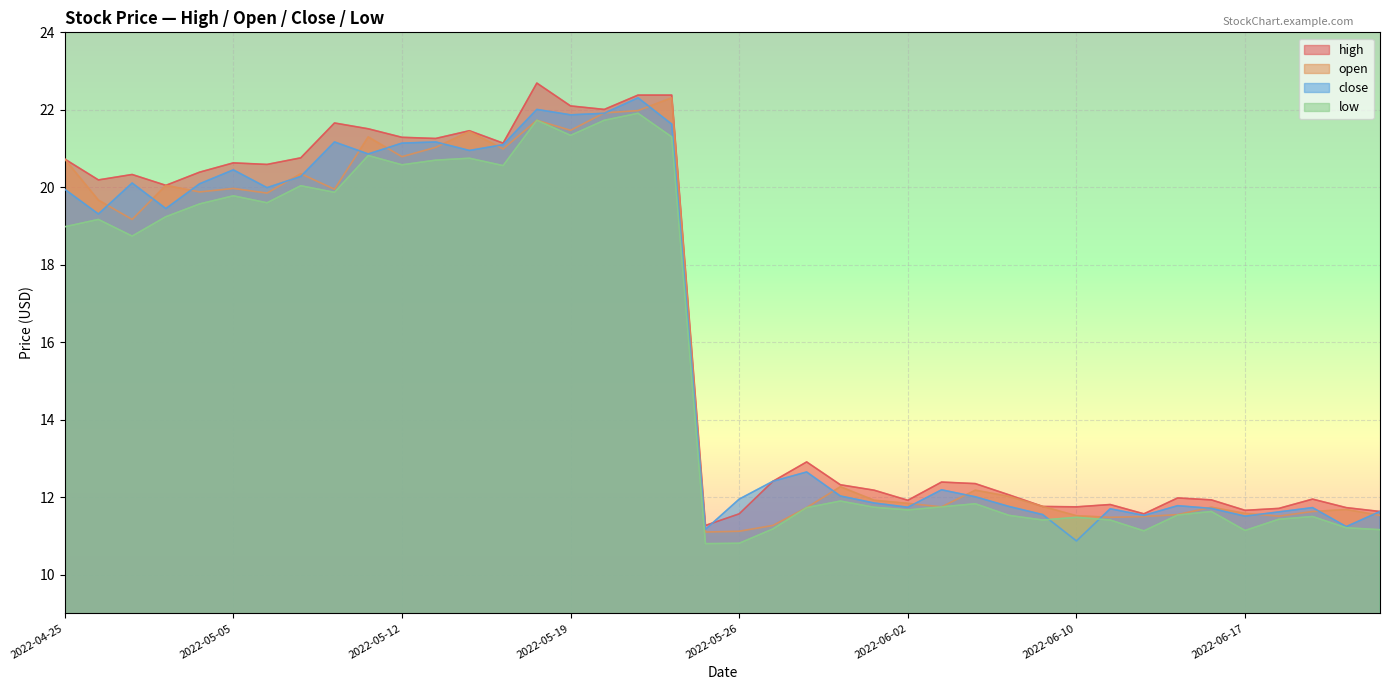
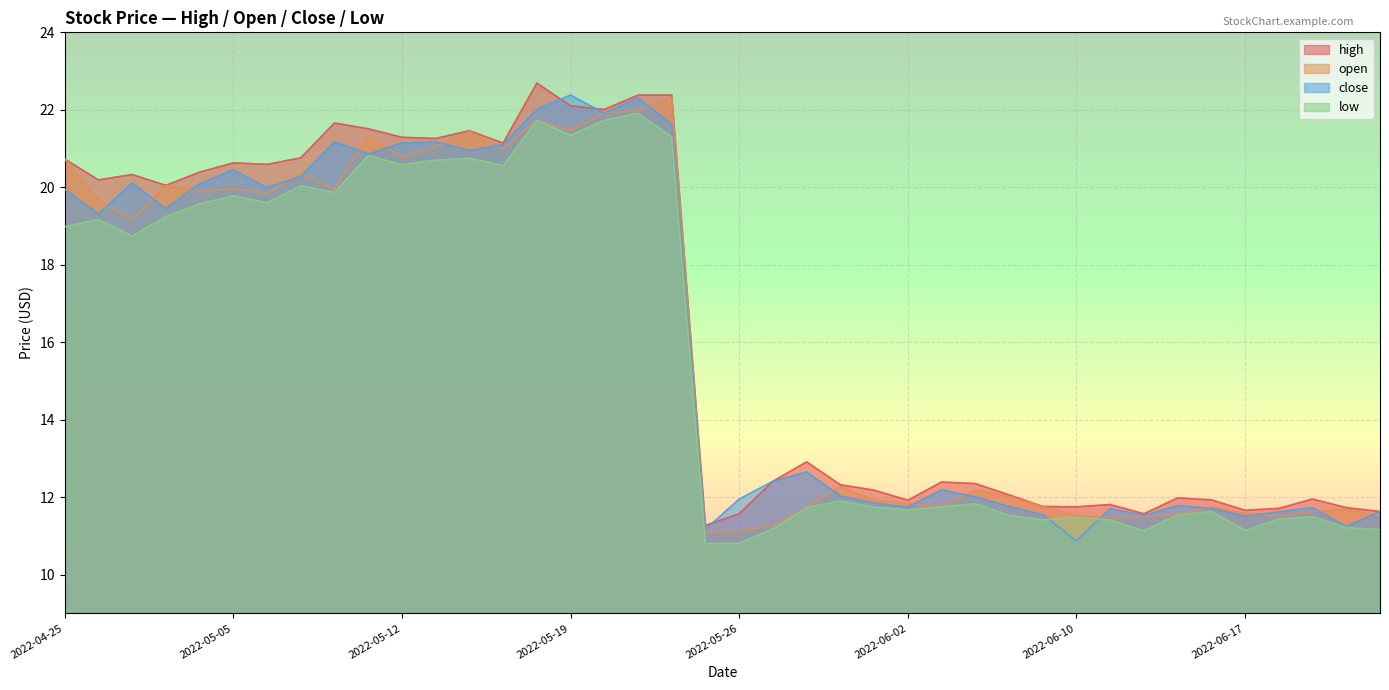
close, 2022-05-19: 21.9 -> 22.4
